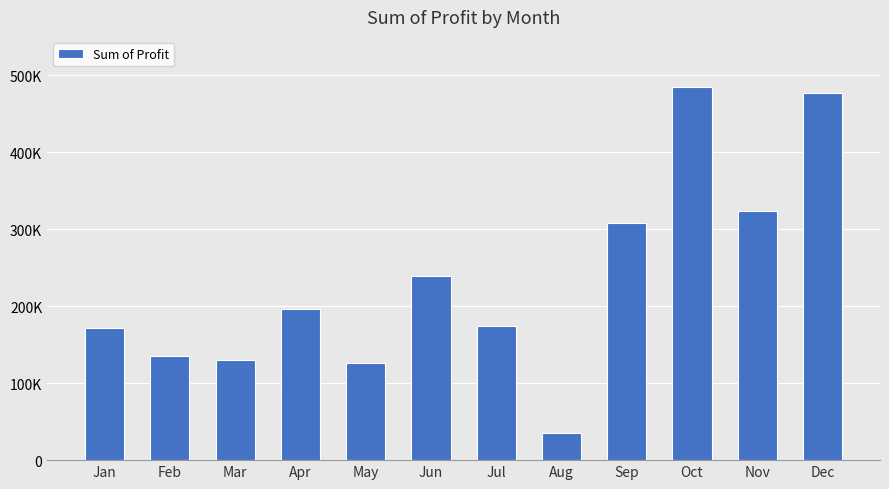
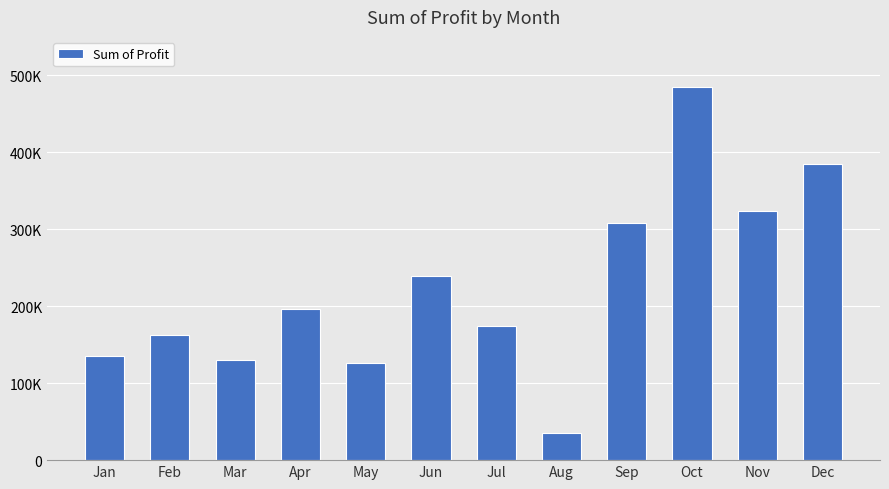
Jan: 170000 -> 140000
Feb: 140000 -> 160000
Dec: 480000 -> 380000
